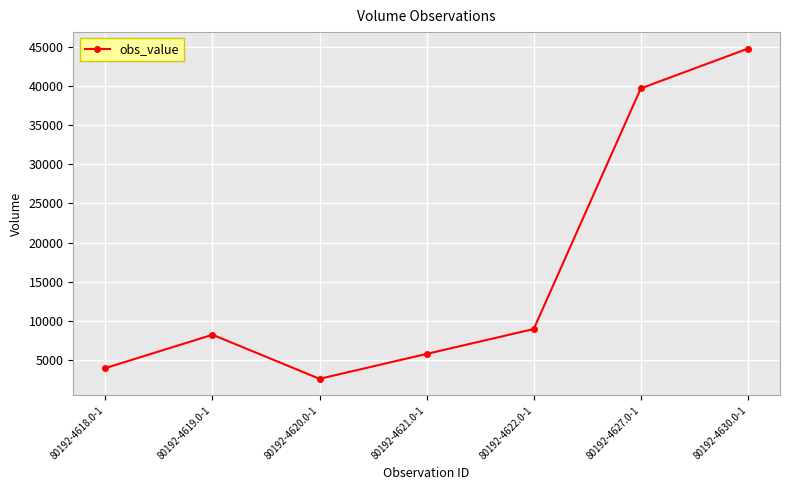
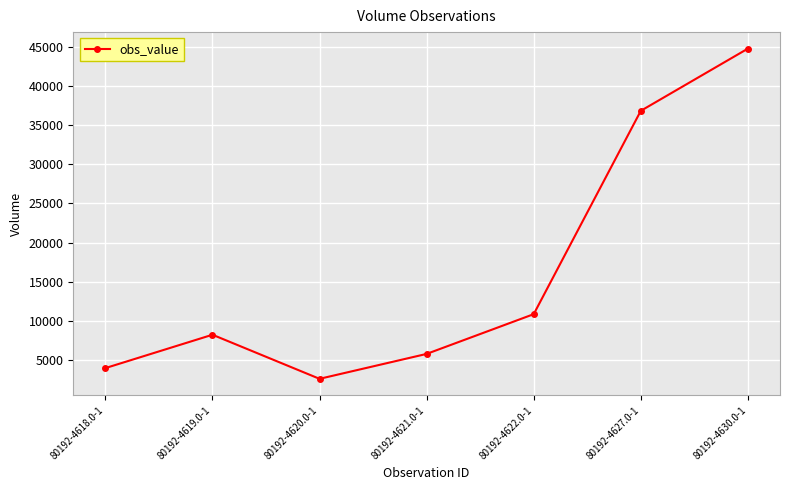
80192-4622.0-1: 9000 -> 11000
80192-4627.0-1: 40000 -> 37000
